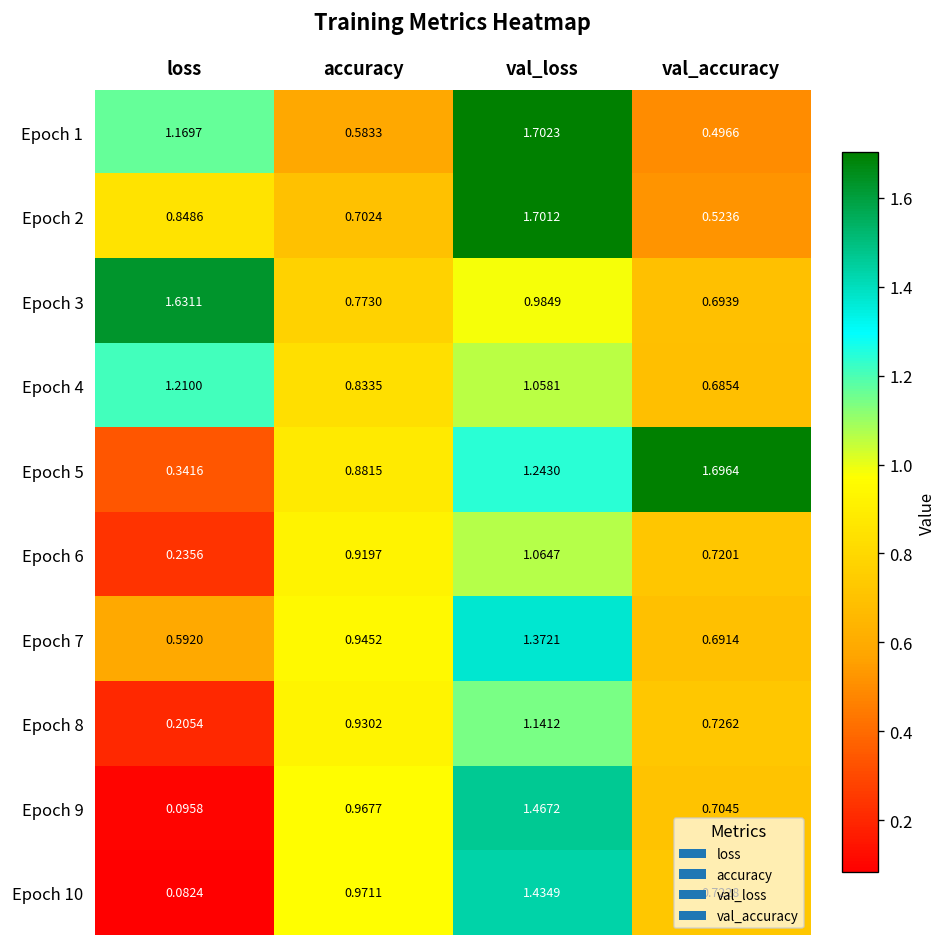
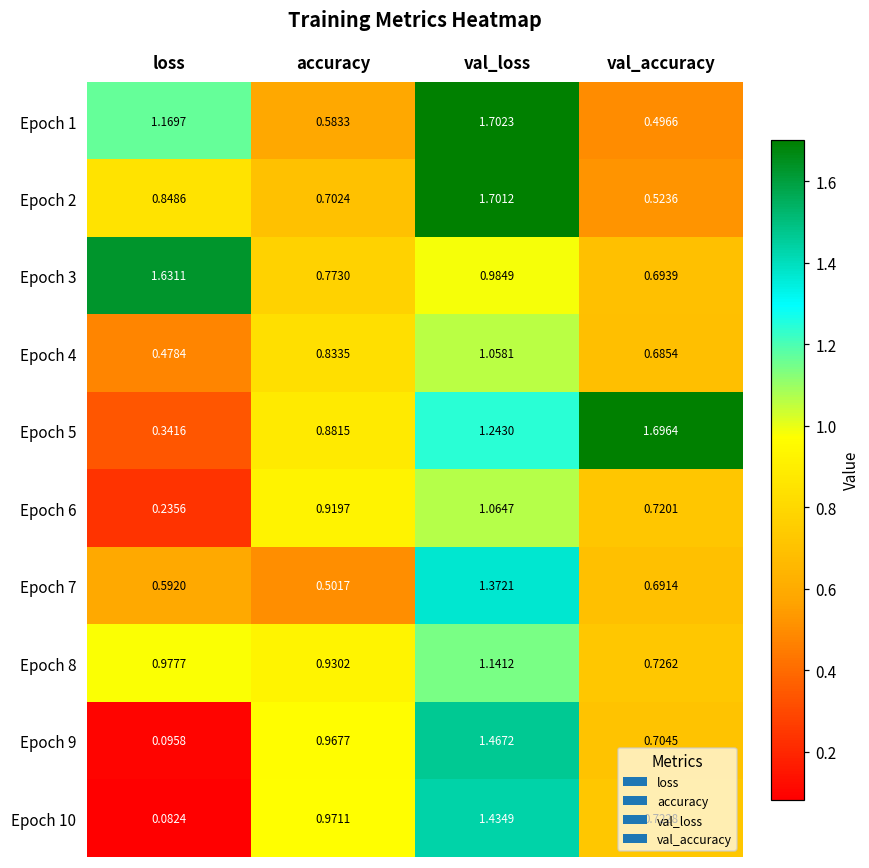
Epoch 4, loss: 1.2100 -> 0.4784
Epoch 7, accuracy: 0.9452 -> 0.5017
Epoch 8, loss: 0.2054 -> 0.9777
